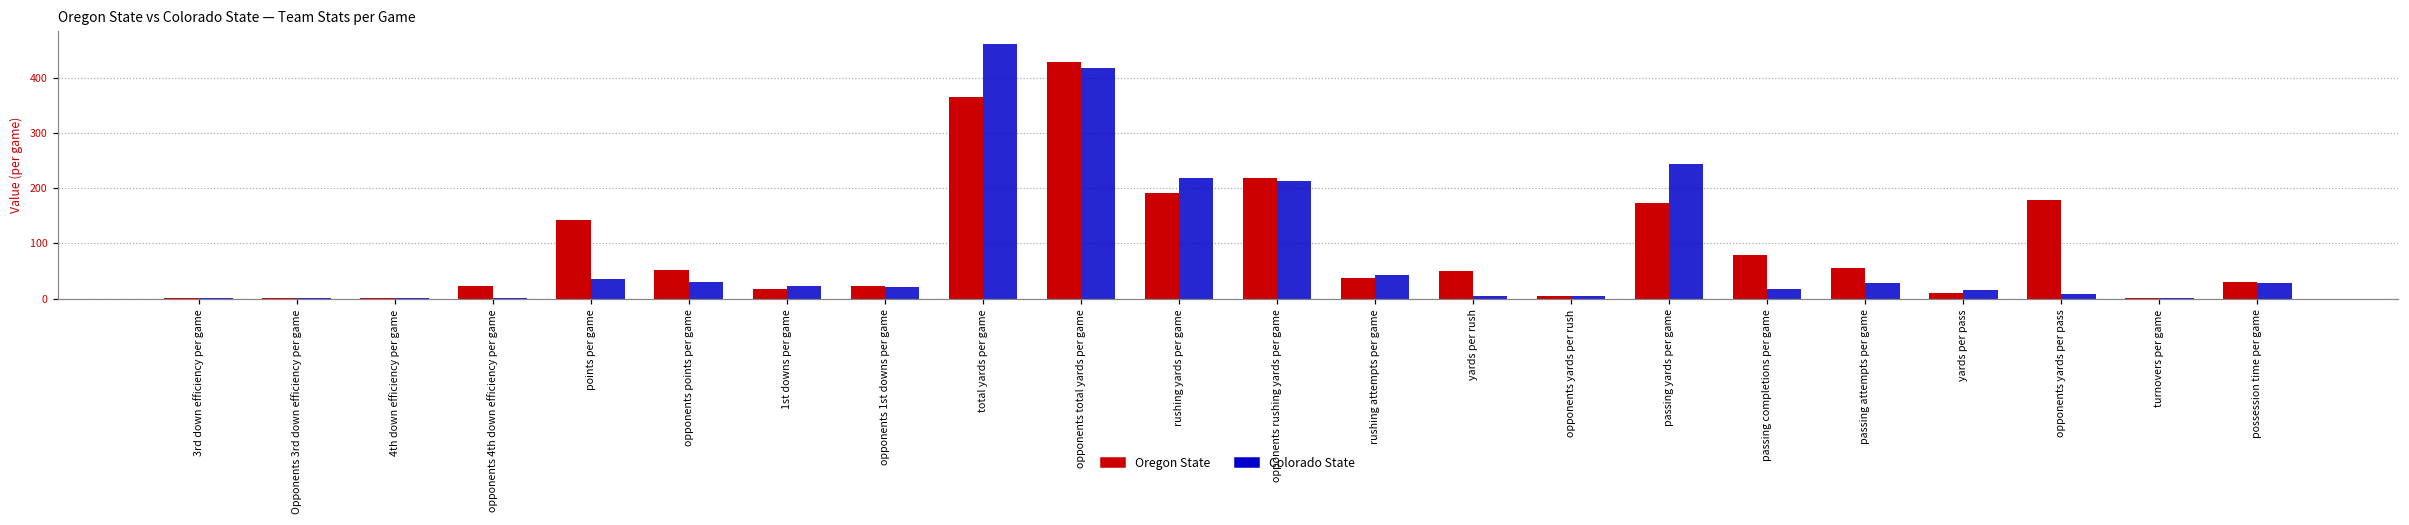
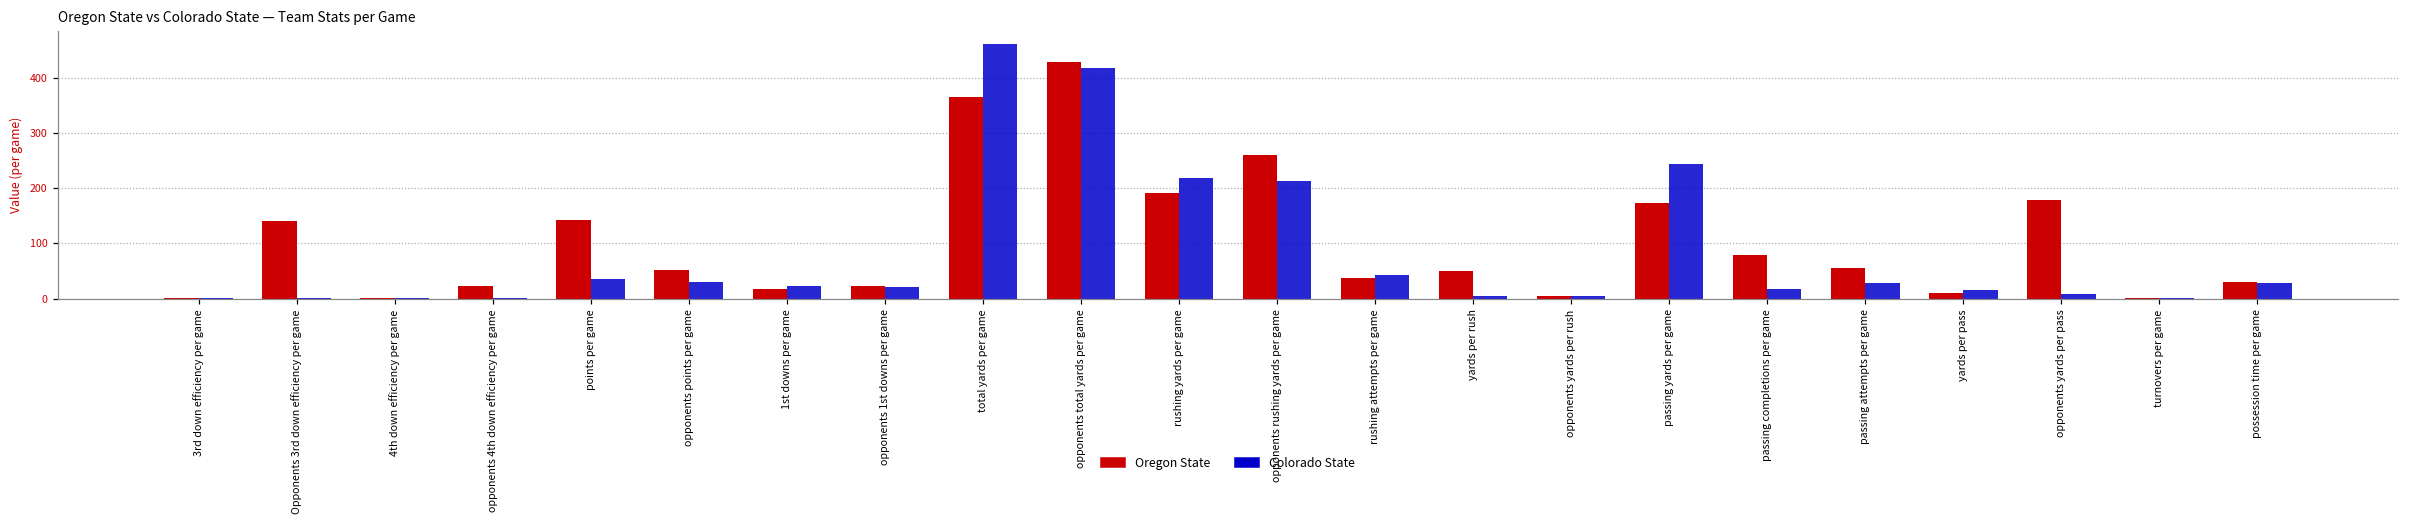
Oregon State, Opponents 3rd down efficiency per game: 0 -> 140
Oregon State, opponents rushing yards per game: 220 -> 260
